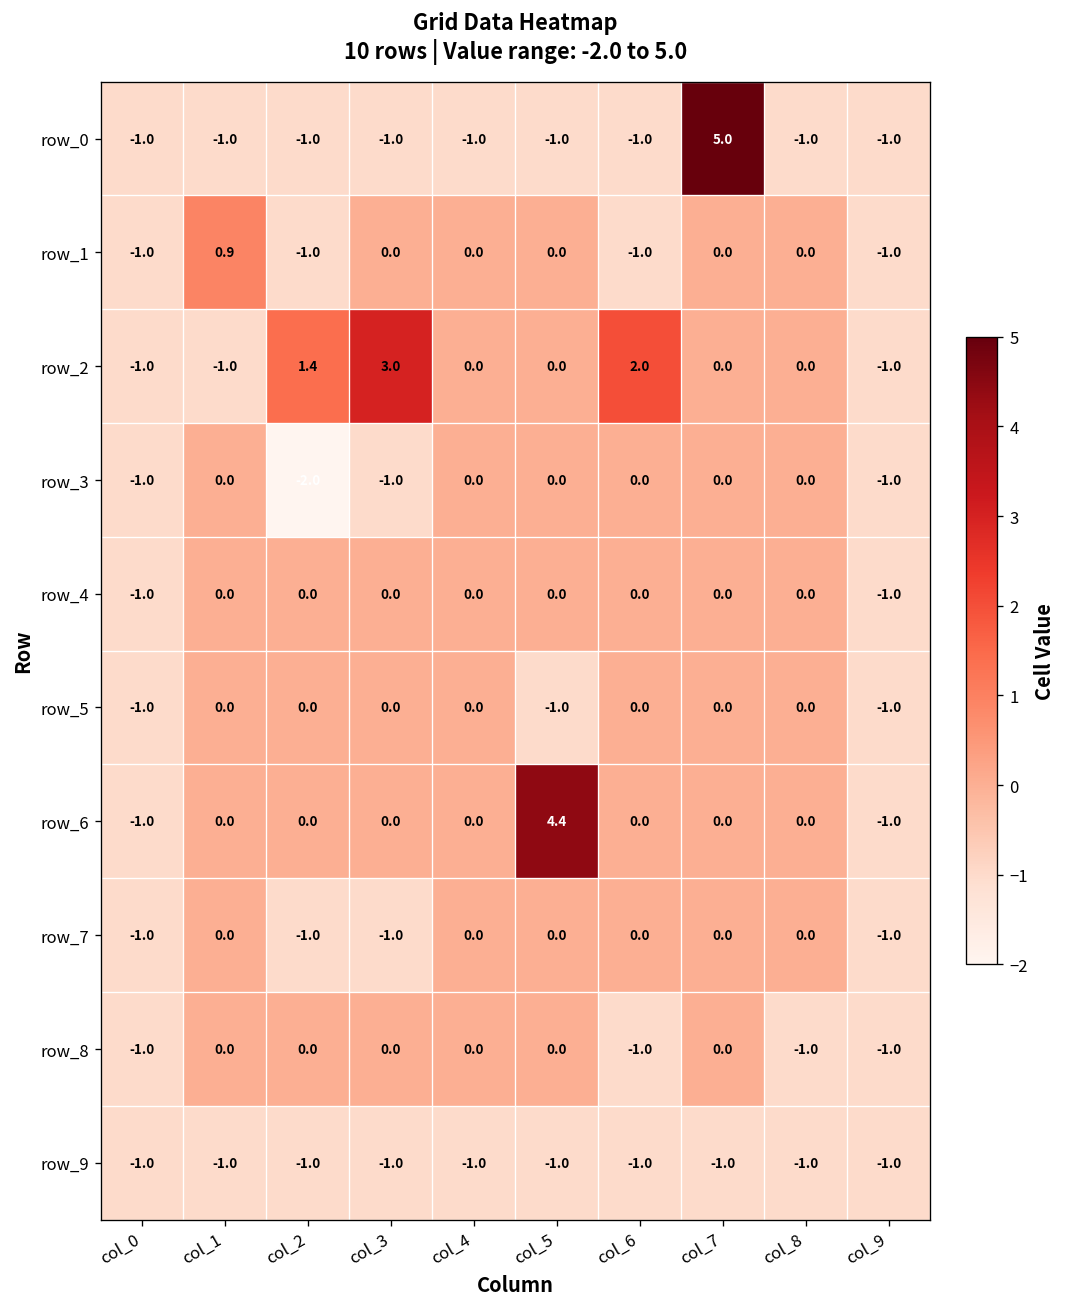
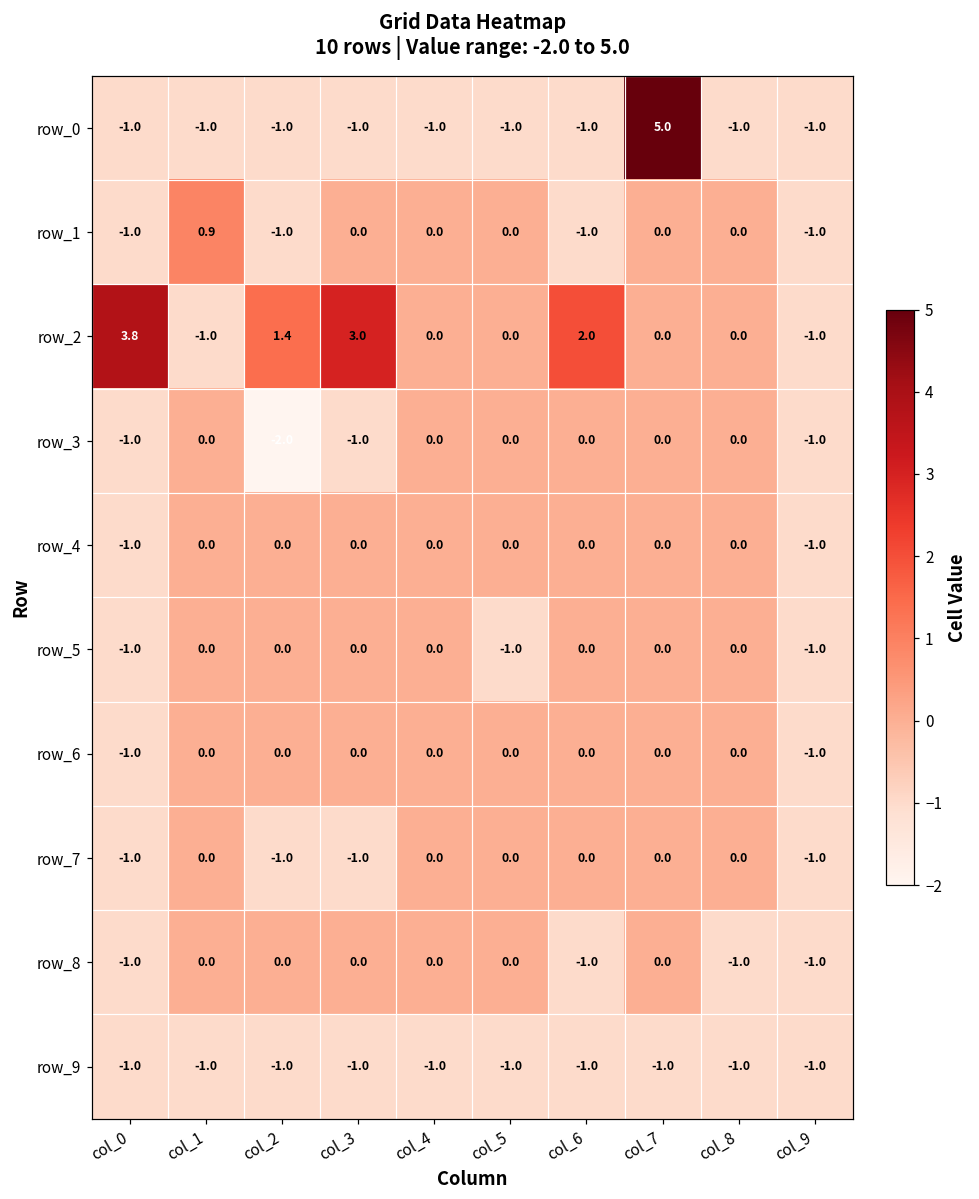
row_2, col_0: -1.0 -> 3.8
row_6, col_5: 4.4 -> 0.0
